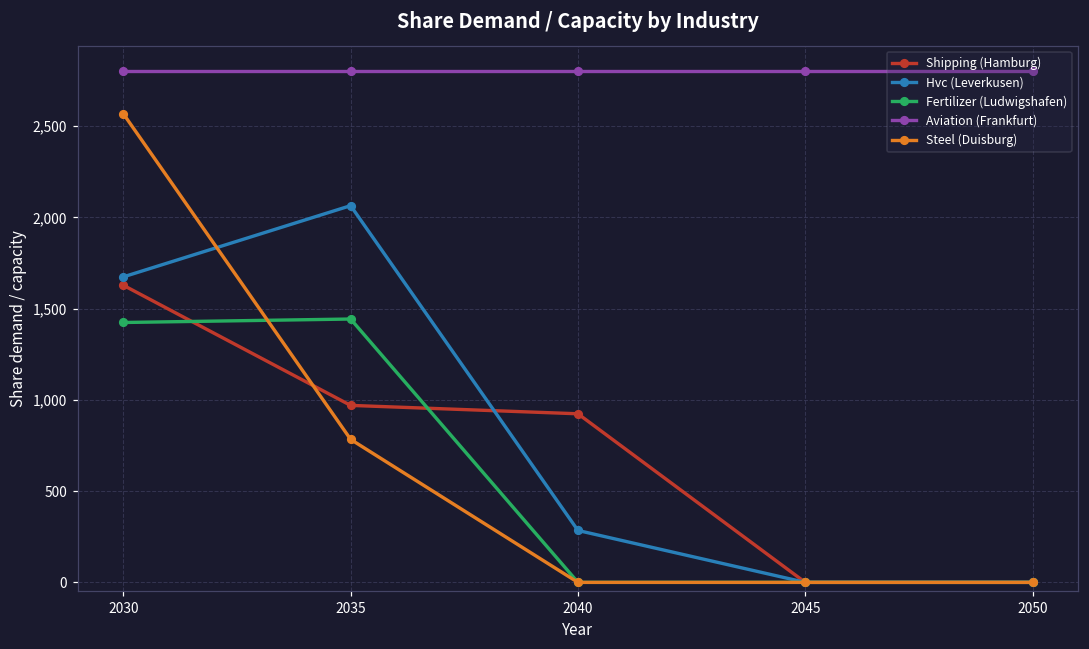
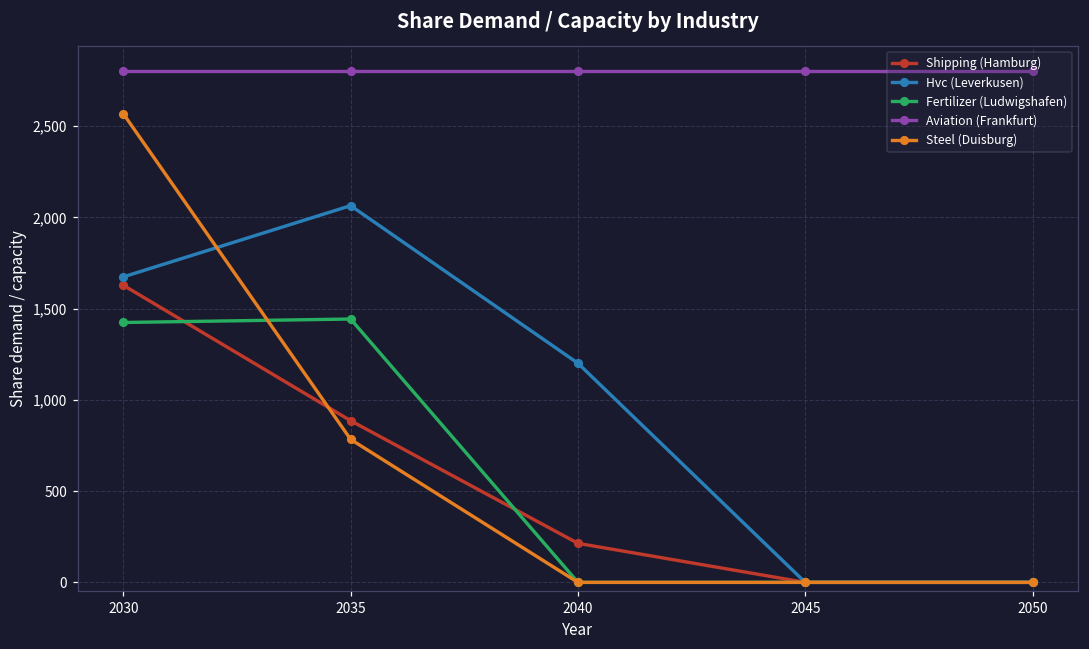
Shipping (Hamburg), 2035: 970 -> 890
Shipping (Hamburg), 2040: 920 -> 210
Hvc (Leverkusen), 2040: 280 -> 1,200
